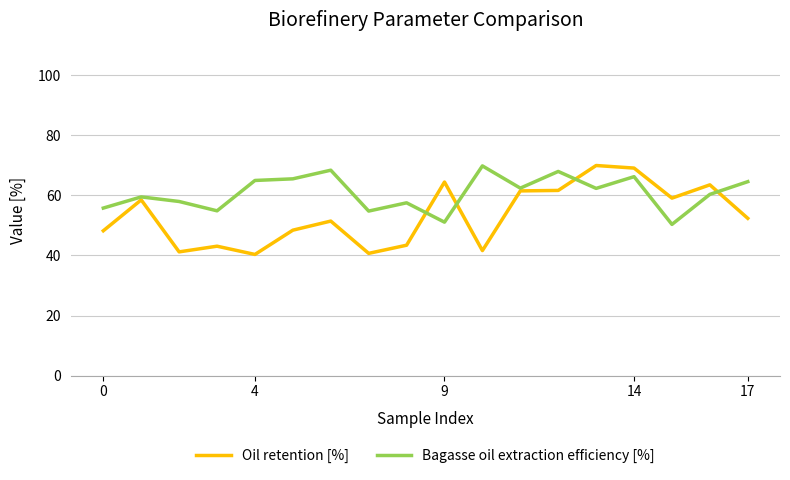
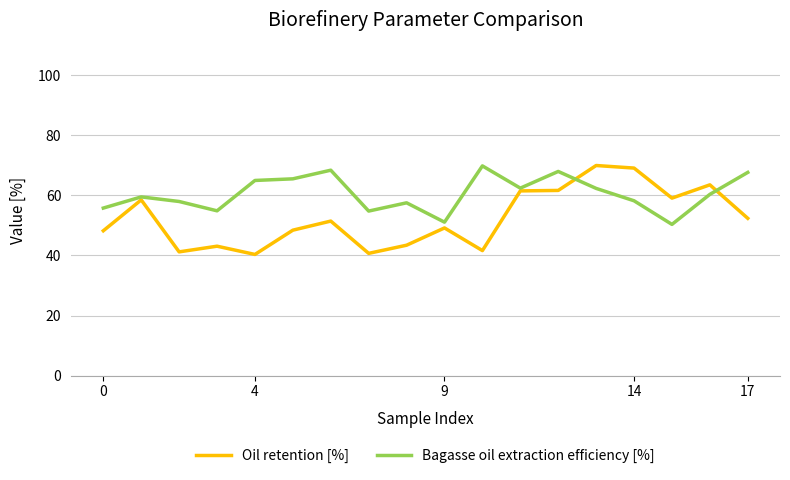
Oil retention [%], 9: 64 -> 49
Bagasse oil extraction efficiency [%], 14: 66 -> 58
Bagasse oil extraction efficiency [%], 17: 65 -> 68
